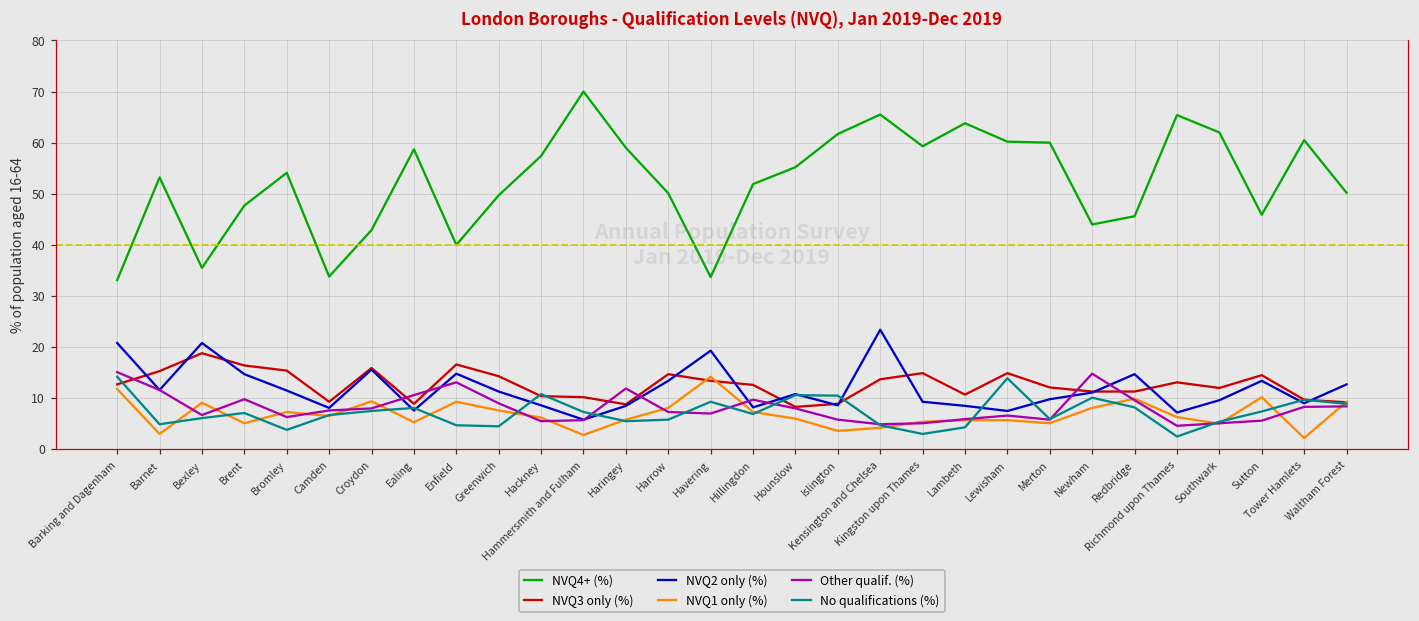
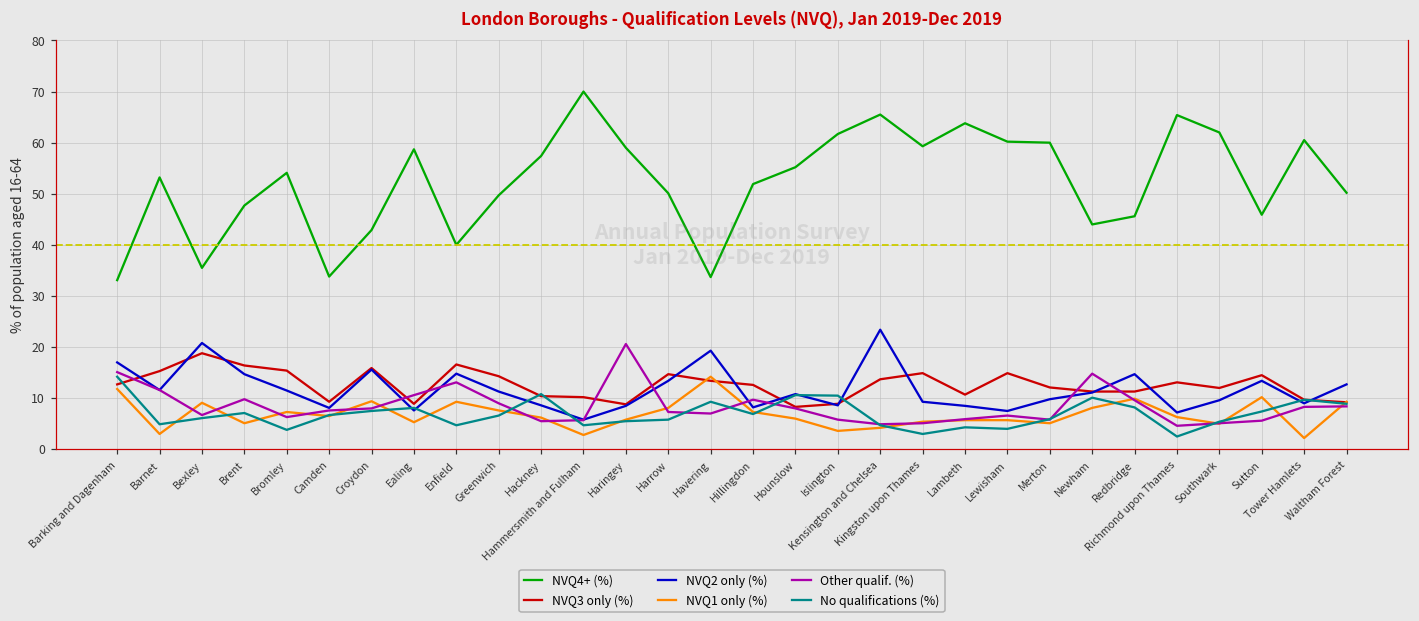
NVQ2 only (%), Barking and Dagenham: 21 -> 17
No qualifications (%), Greenwich: 5 -> 7
No qualifications (%), Hammersmith and Fulham: 7 -> 5
Other qualif. (%), Haringey: 12 -> 21
No qualifications (%), Lewisham: 14 -> 4
